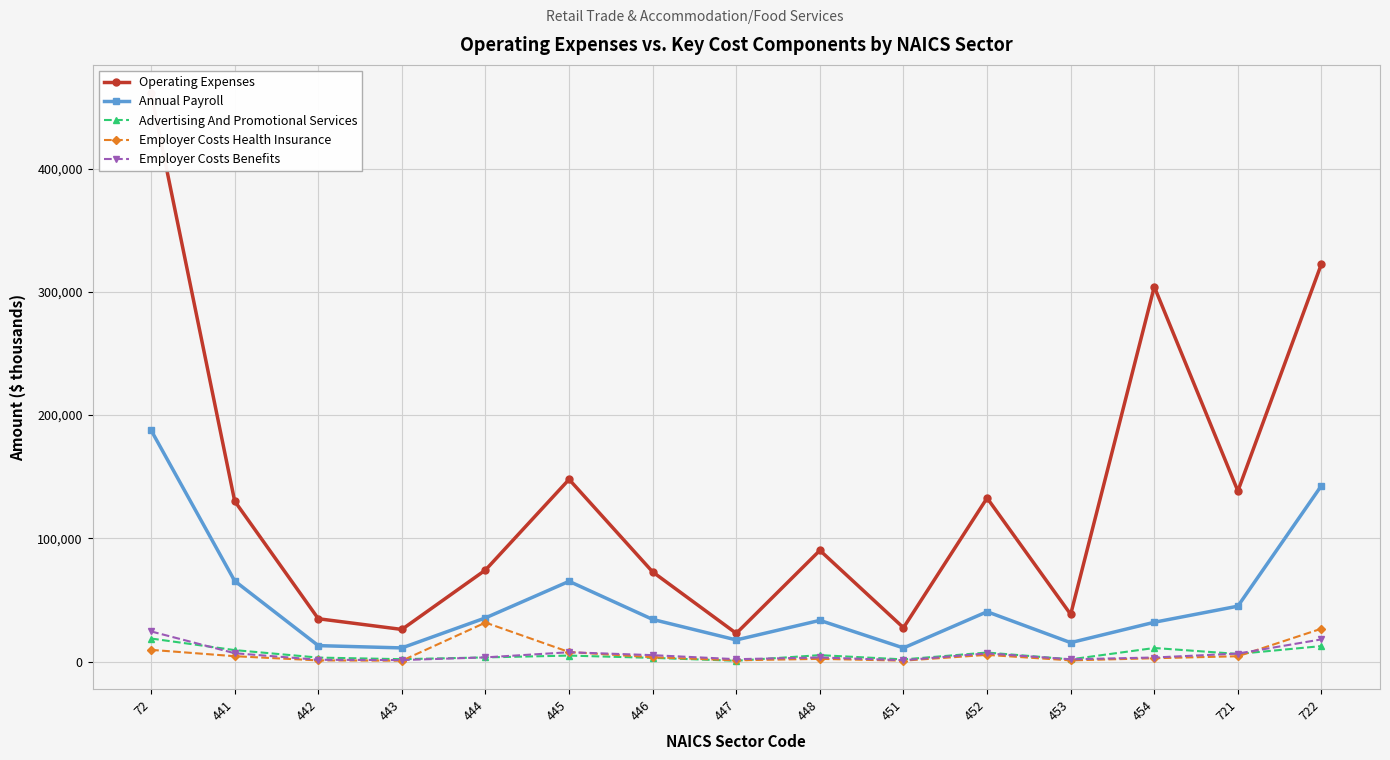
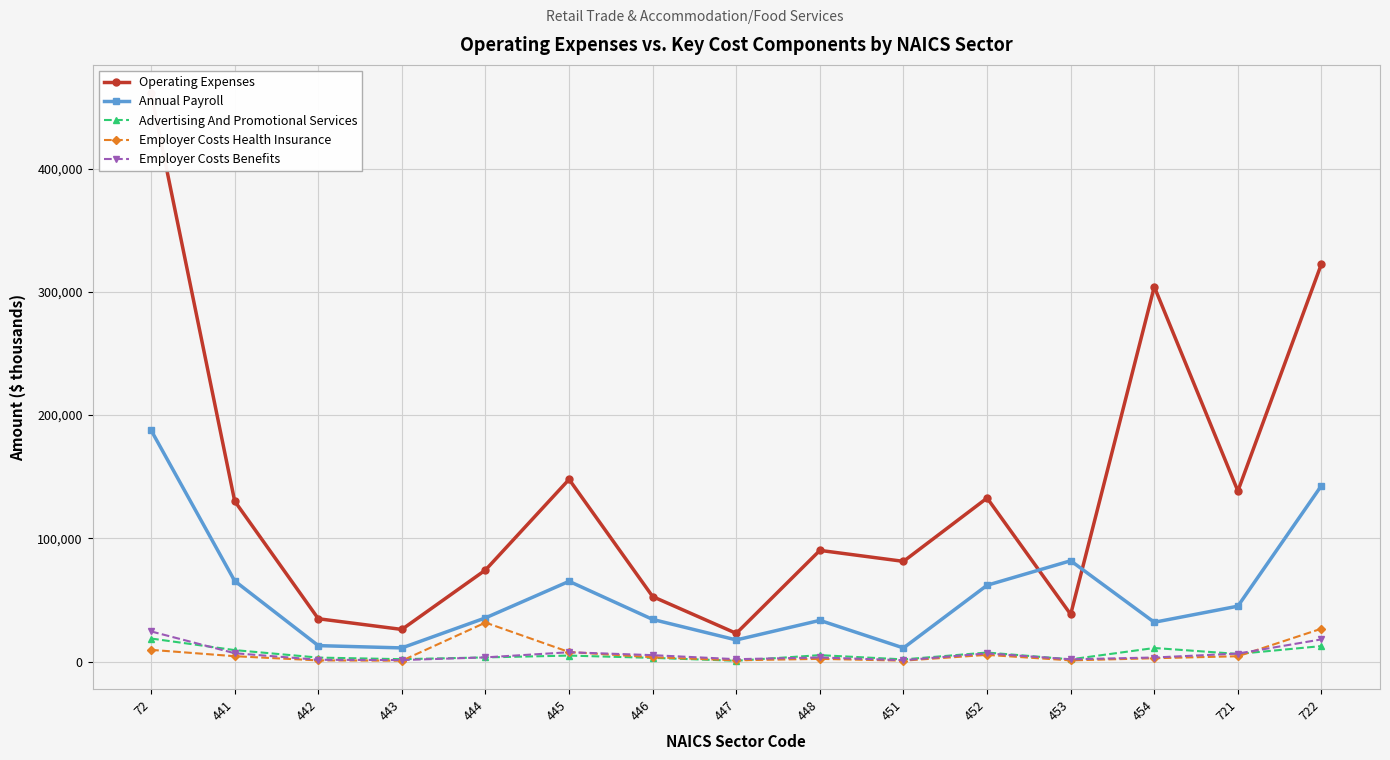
Operating Expenses, 446: 73,000 -> 53,000
Operating Expenses, 451: 27,000 -> 81,000
Annual Payroll, 452: 40,000 -> 62,000
Annual Payroll, 453: 15,000 -> 82,000
